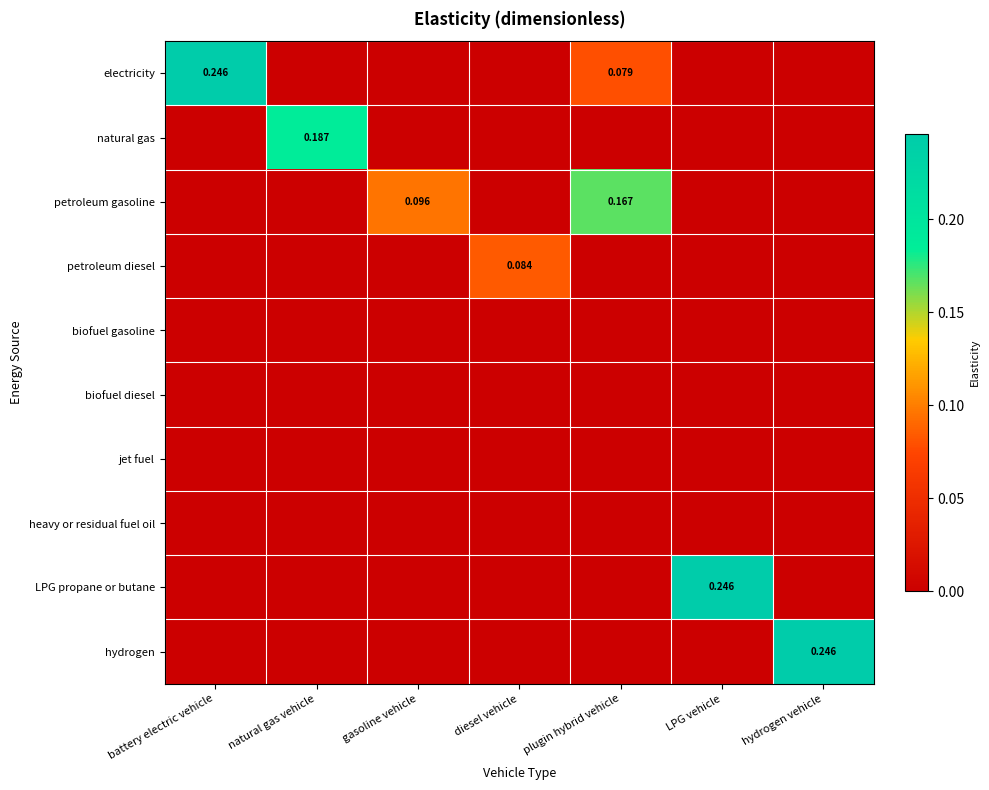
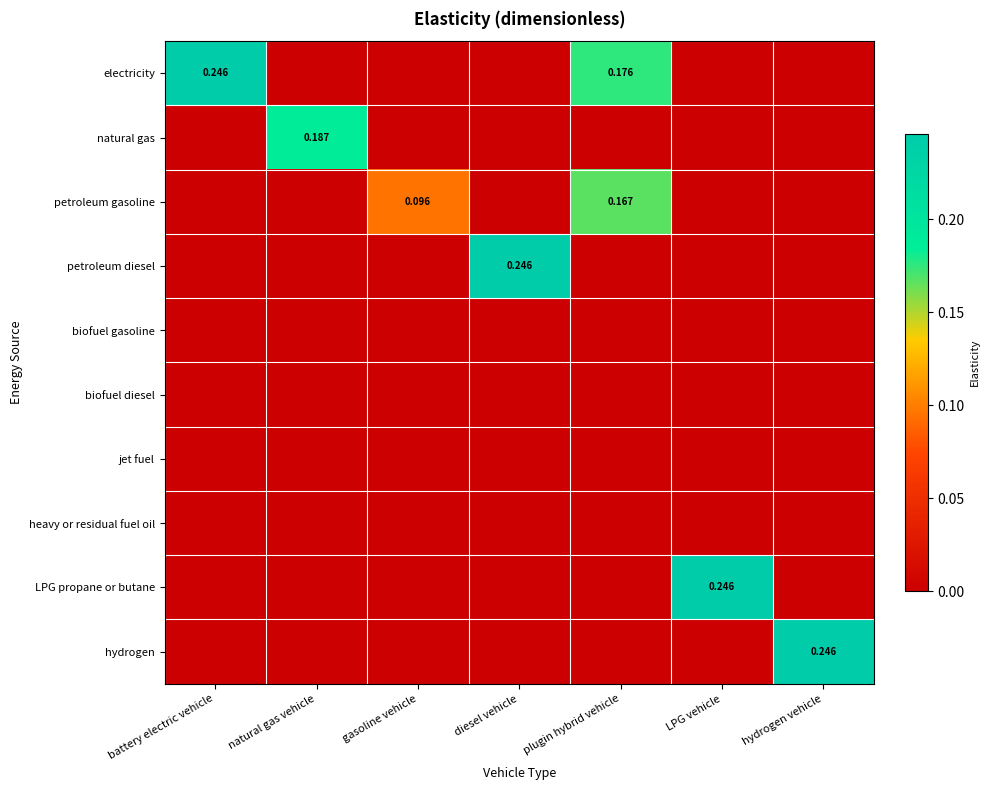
electricity, plugin hybrid vehicle: 0.079 -> 0.176
petroleum diesel, diesel vehicle: 0.084 -> 0.246
